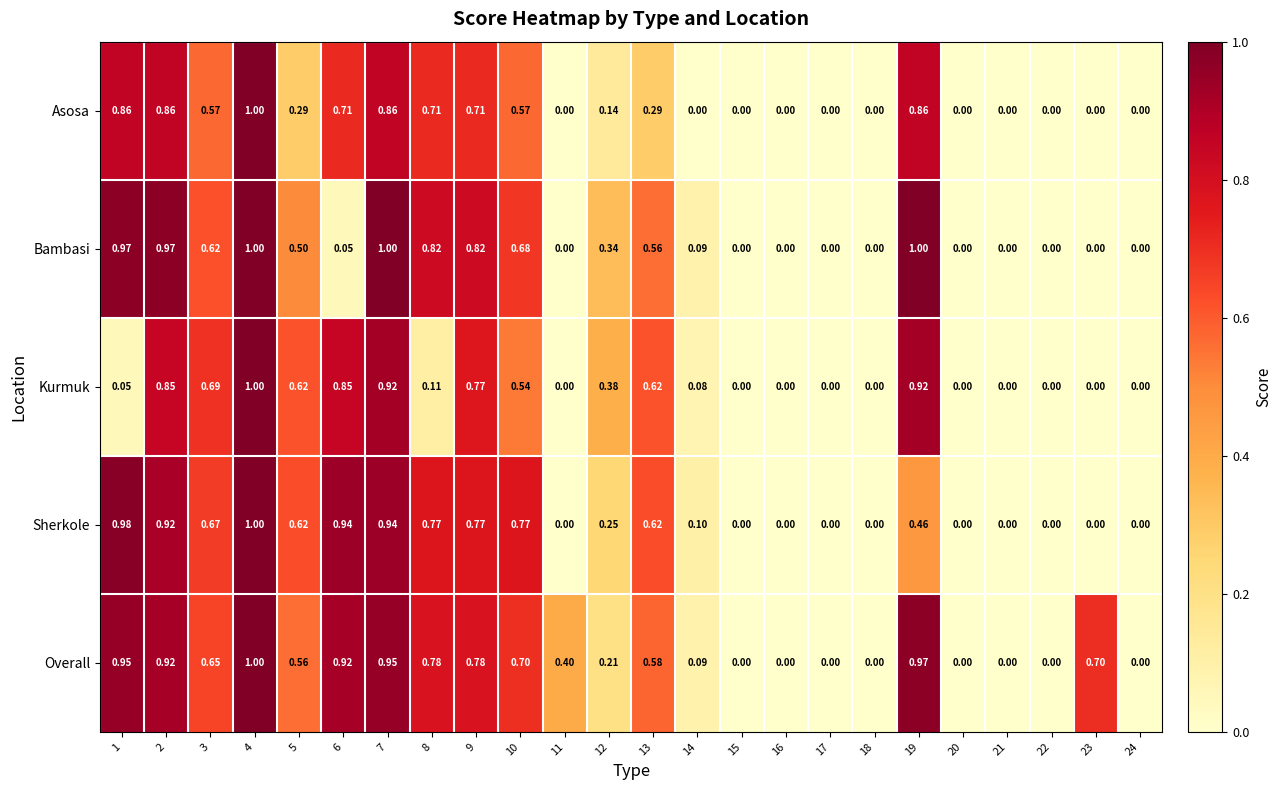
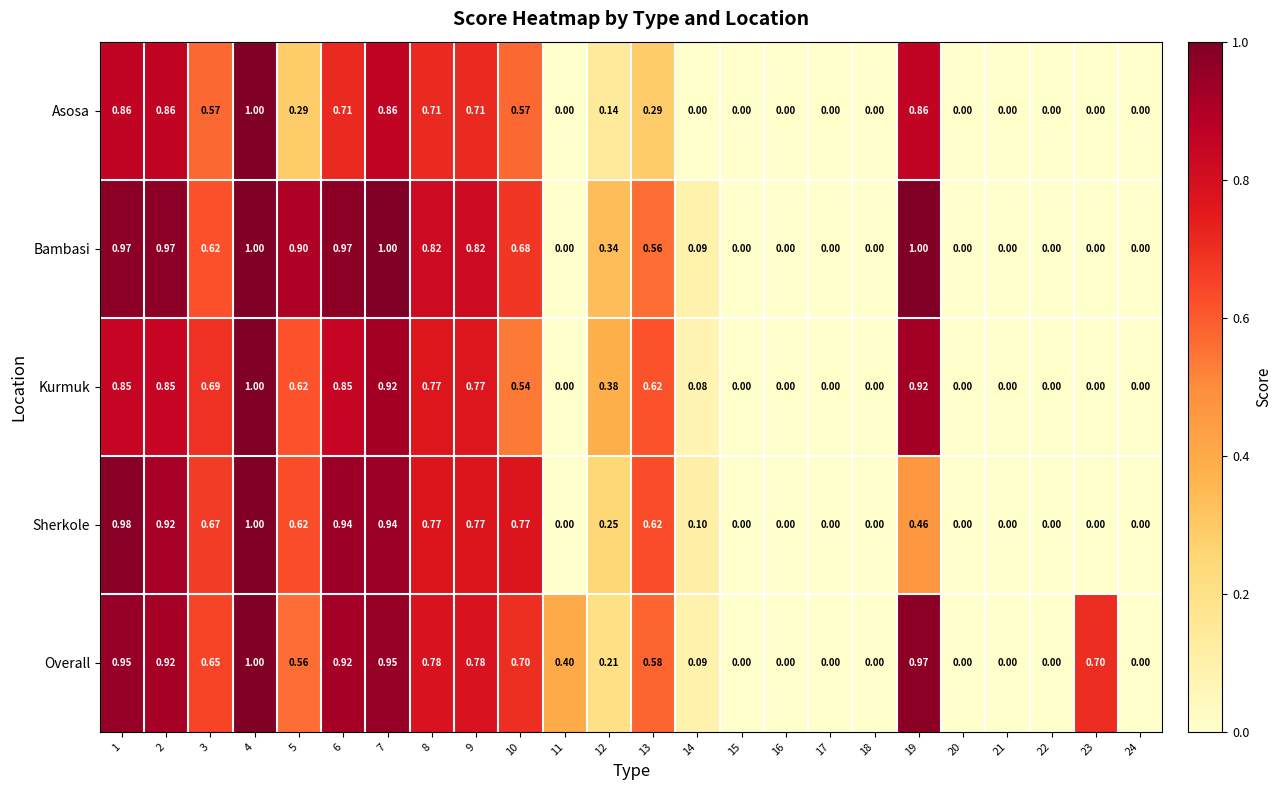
Bambasi, 5: 0.50 -> 0.90
Bambasi, 6: 0.05 -> 0.97
Kurmuk, 1: 0.05 -> 0.85
Kurmuk, 8: 0.11 -> 0.77
